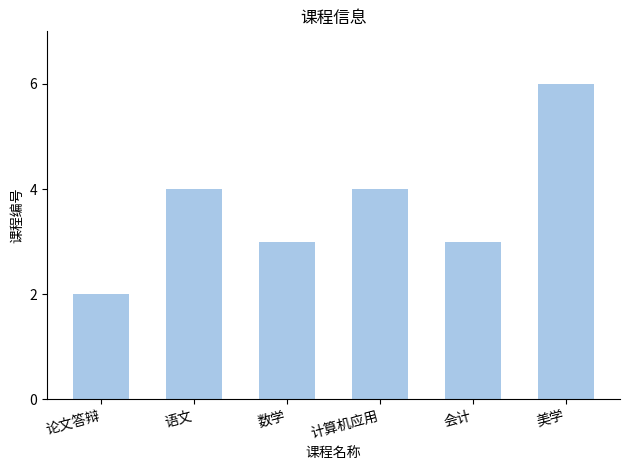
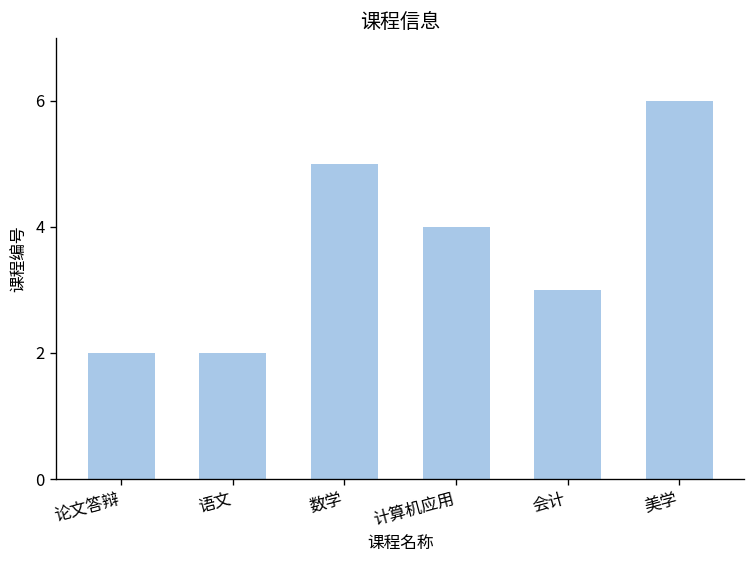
语文: 4 -> 2
数学: 3 -> 5
